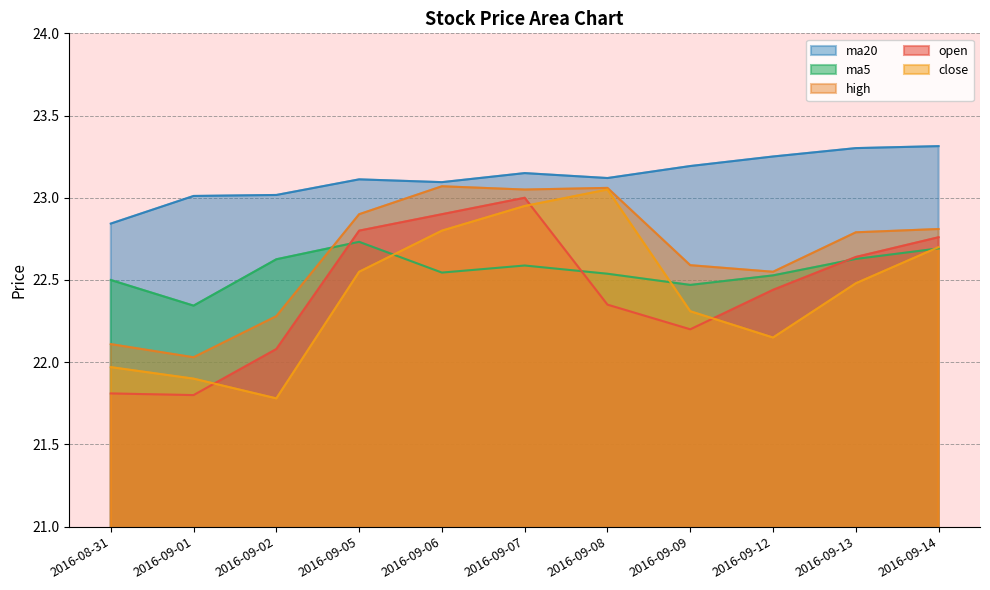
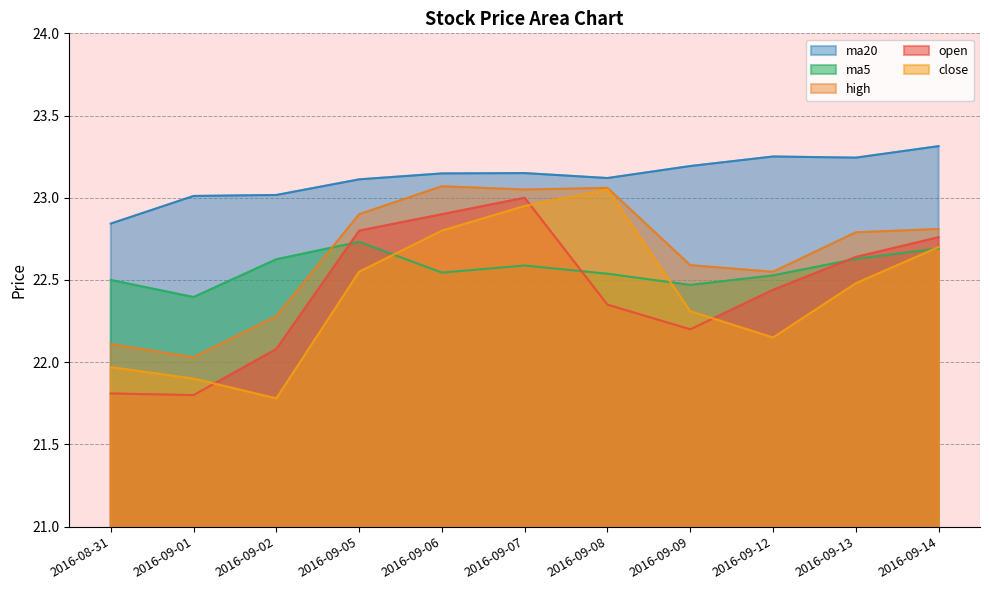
ma5, 2016-09-01: 22.34 -> 22.40
ma20, 2016-09-06: 23.10 -> 23.15
ma20, 2016-09-13: 23.30 -> 23.24
